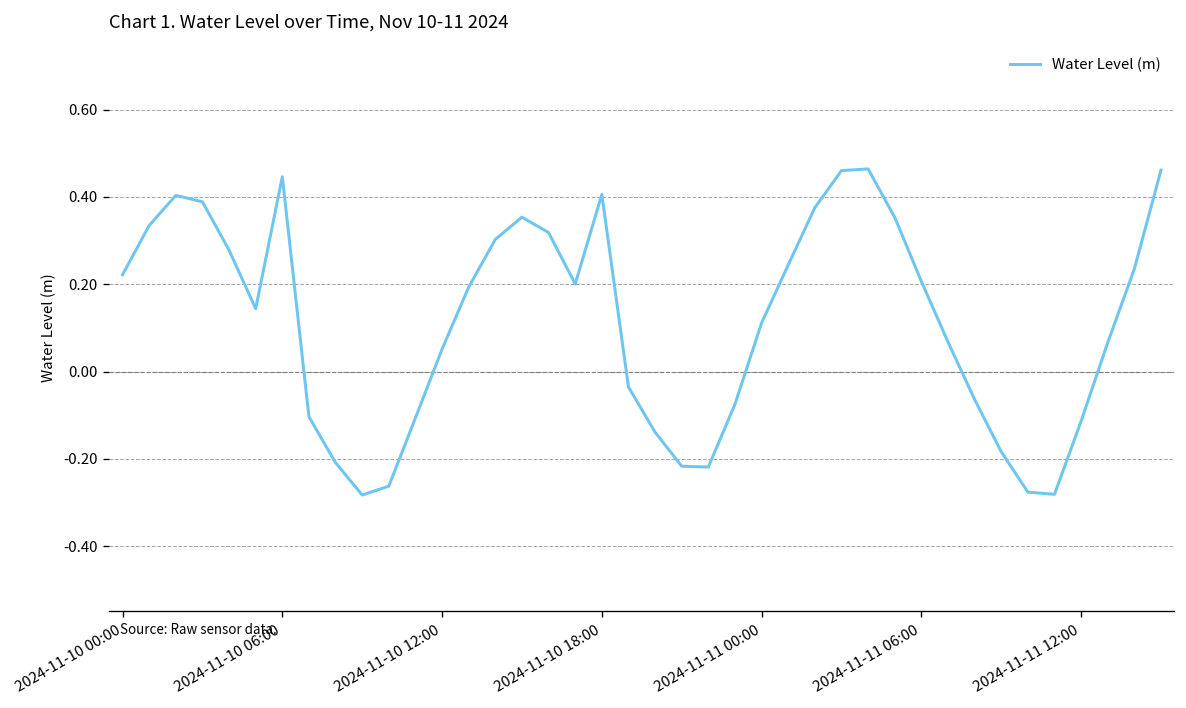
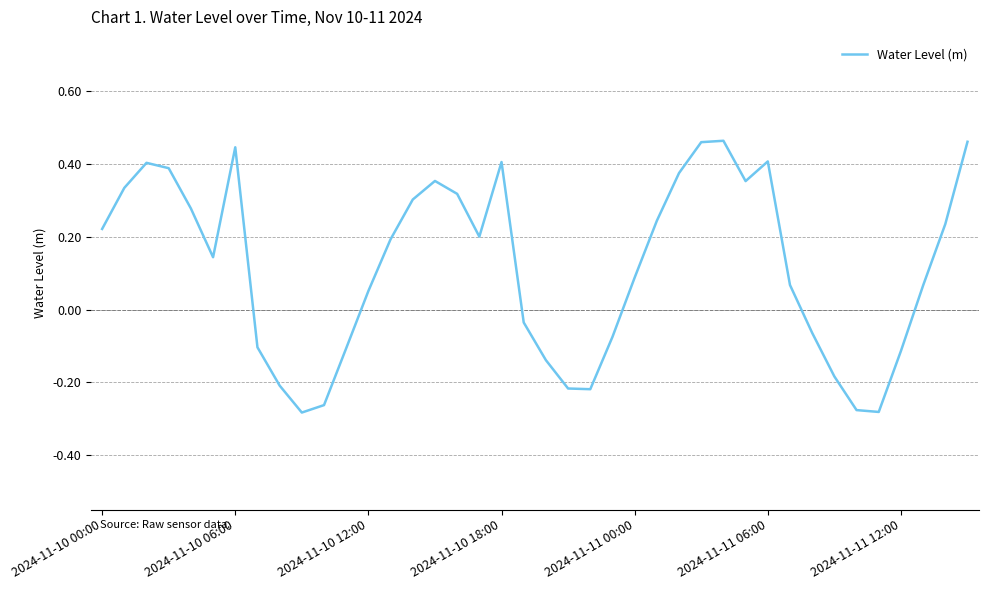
2024-11-11 00:00: 0.11 -> 0.09
2024-11-11 06:00: 0.21 -> 0.41
